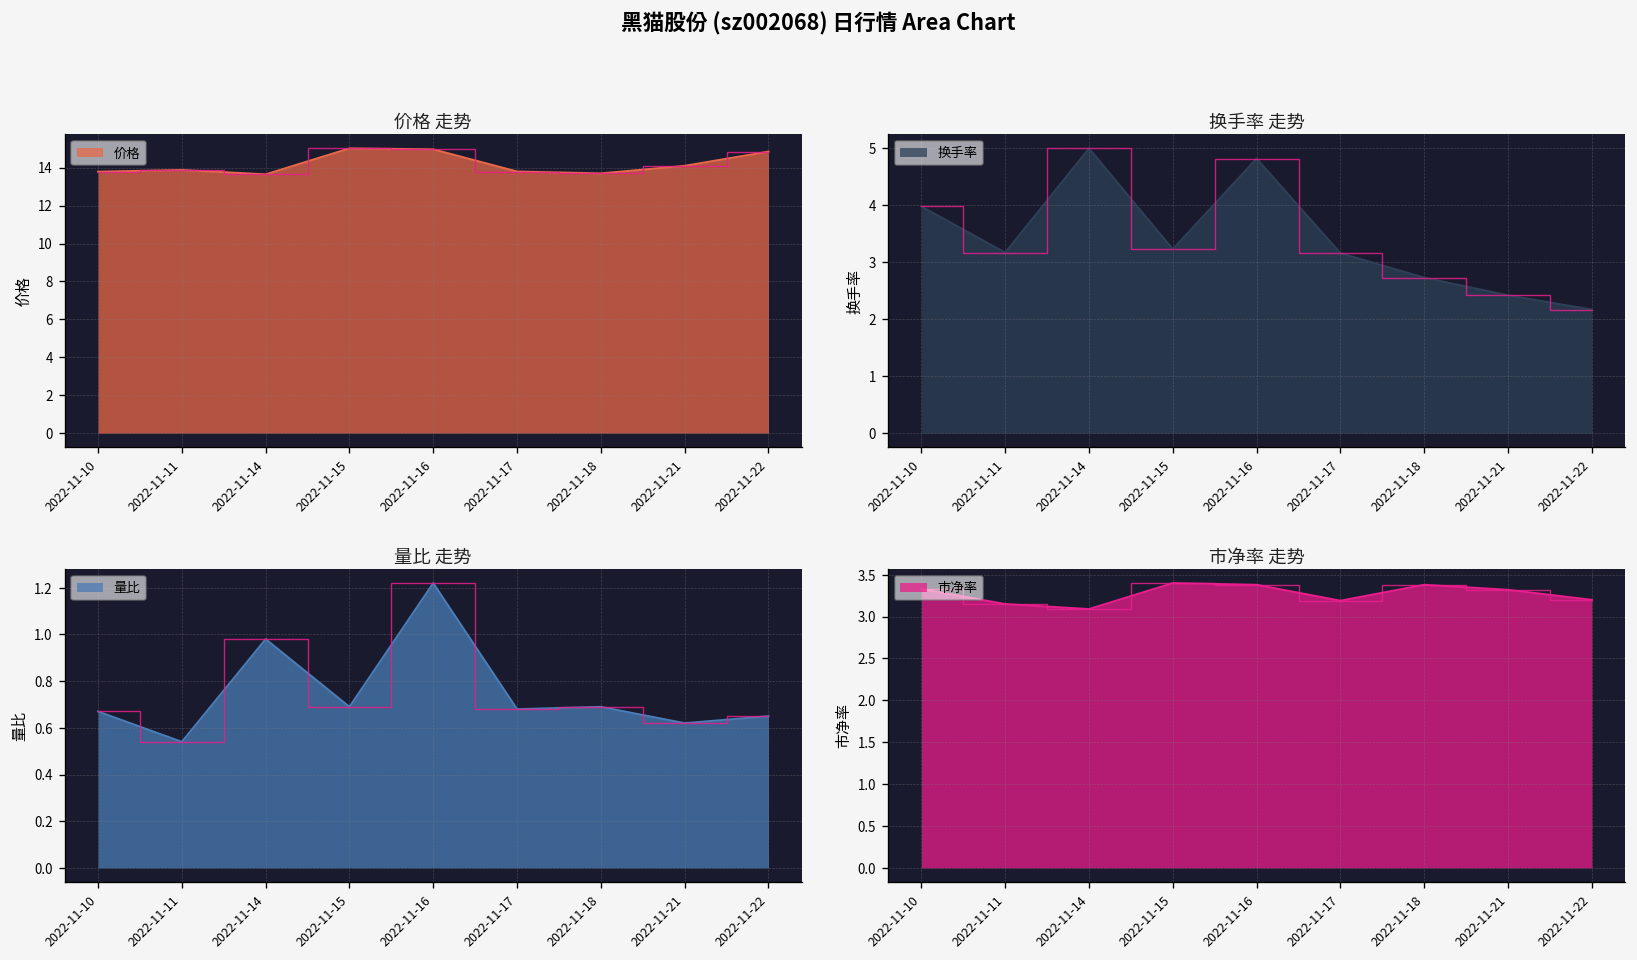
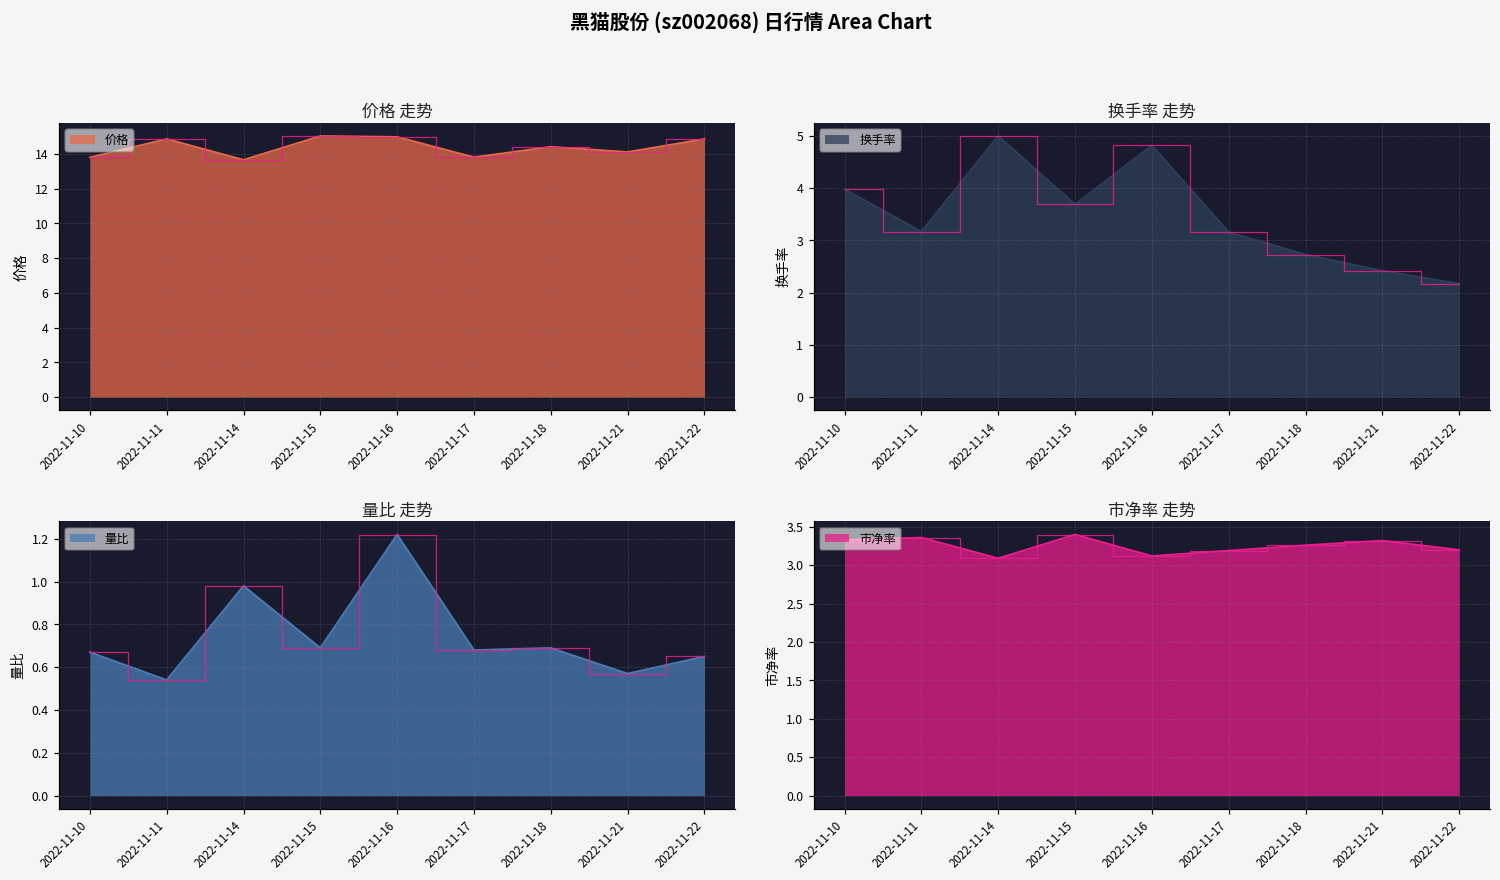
价格 走势, 2022-11-11: 13.9 -> 14.9
价格 走势, 2022-11-18: 13.7 -> 14.4
换手率 走势, 2022-11-15: 3.2 -> 3.7
量比 走势, 2022-11-21: 0.62 -> 0.57
市净率 走势, 2022-11-11: 3.2 -> 3.4
市净率 走势, 2022-11-16: 3.4 -> 3.1
市净率 走势, 2022-11-18: 3.4 -> 3.3
